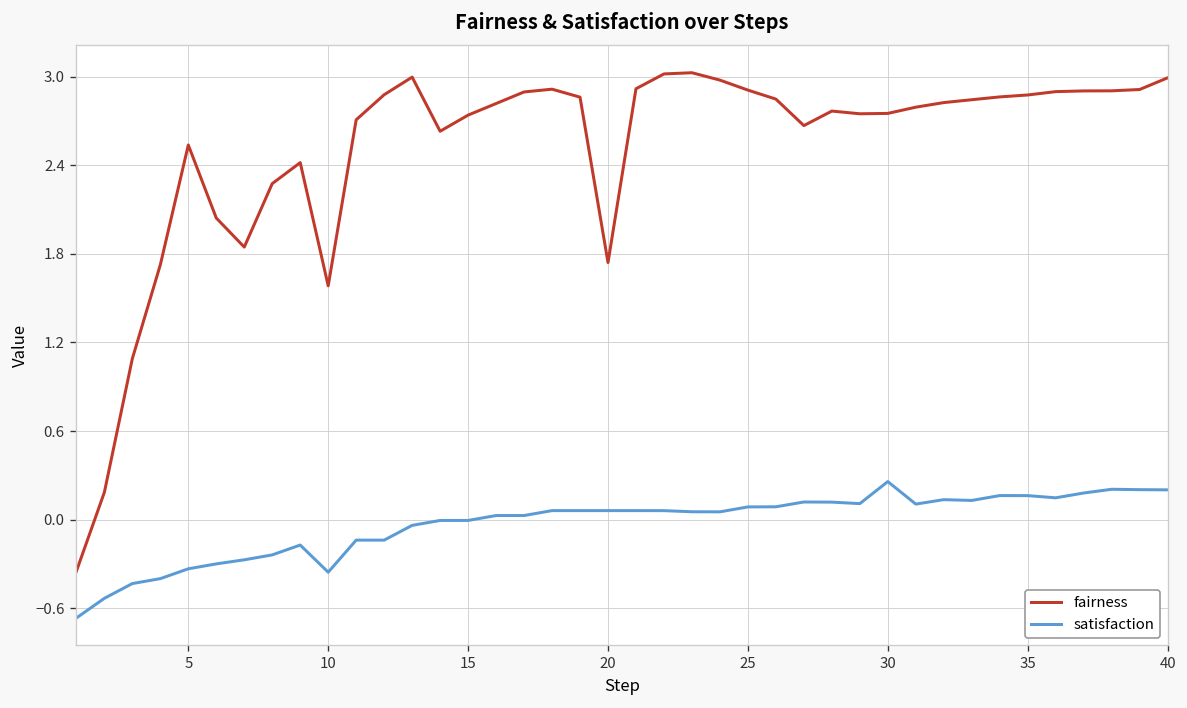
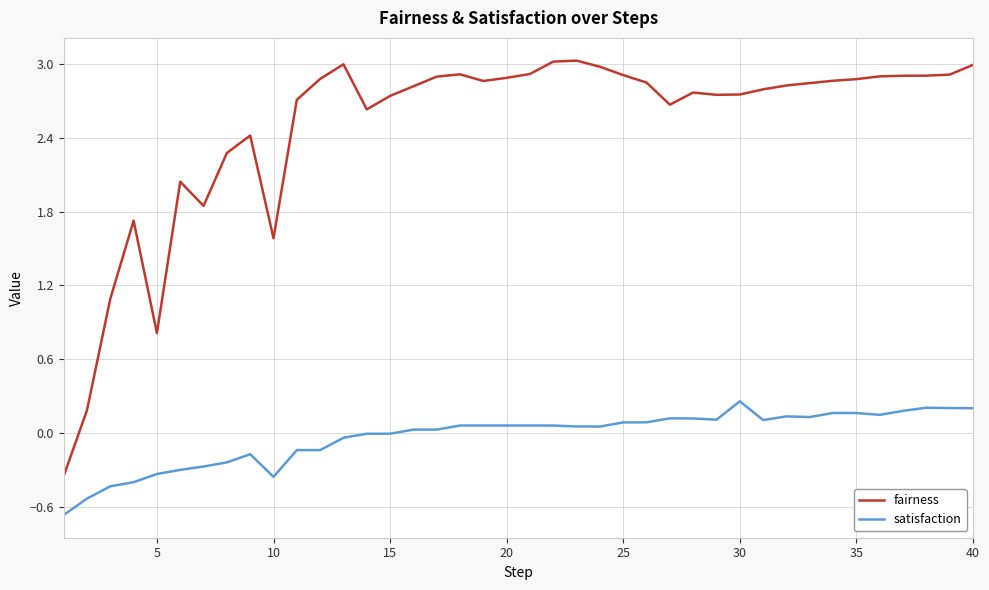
fairness, 5: 2.54 -> 0.81
fairness, 20: 1.74 -> 2.89
